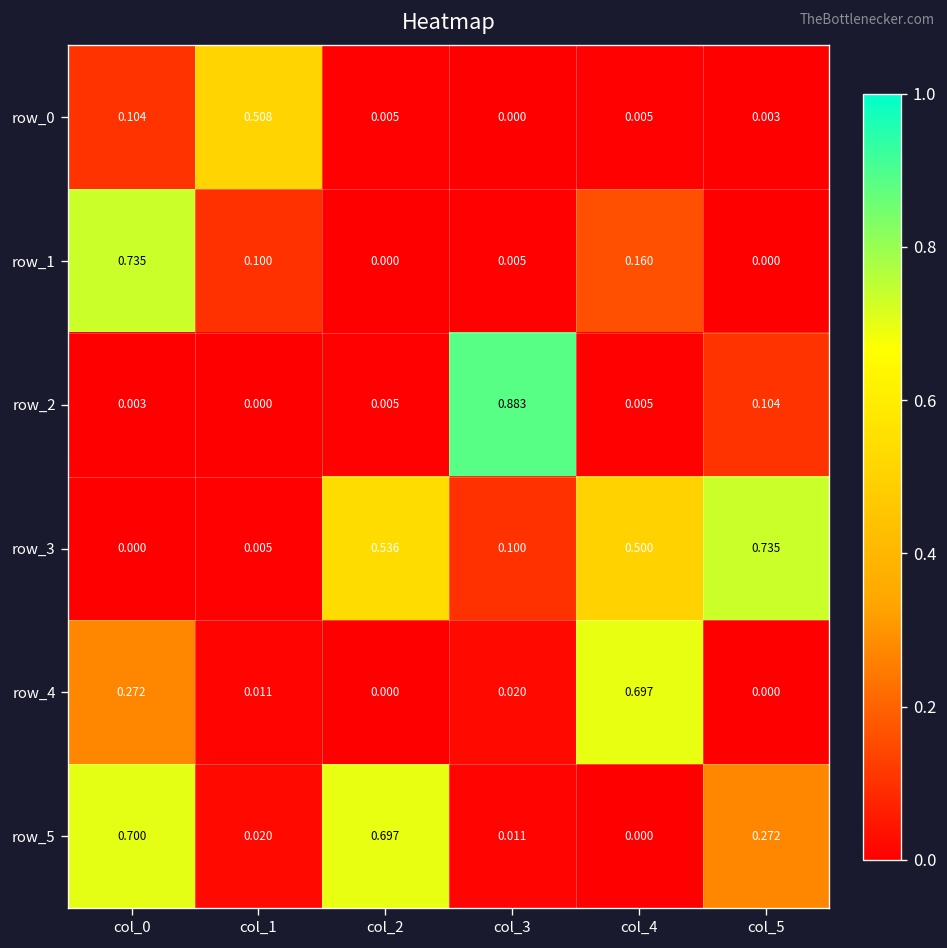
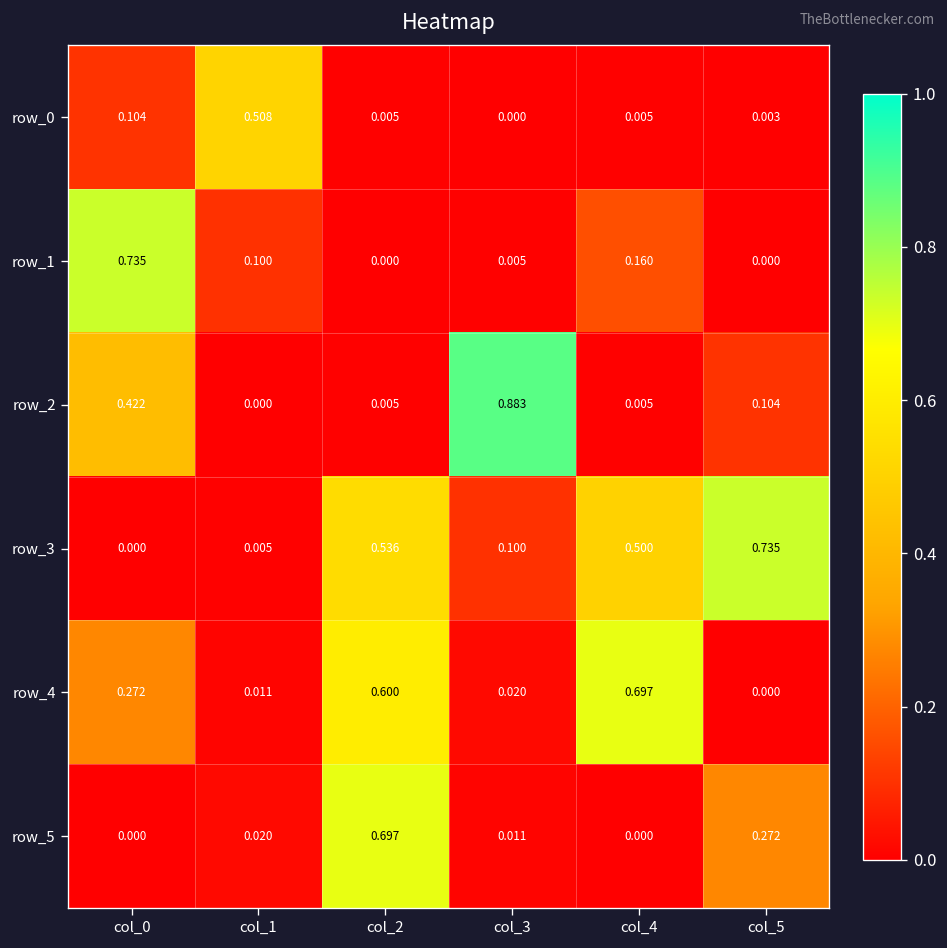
row_2, col_0: 0.003 -> 0.422
row_4, col_2: 0.000 -> 0.600
row_5, col_0: 0.700 -> 0.000
